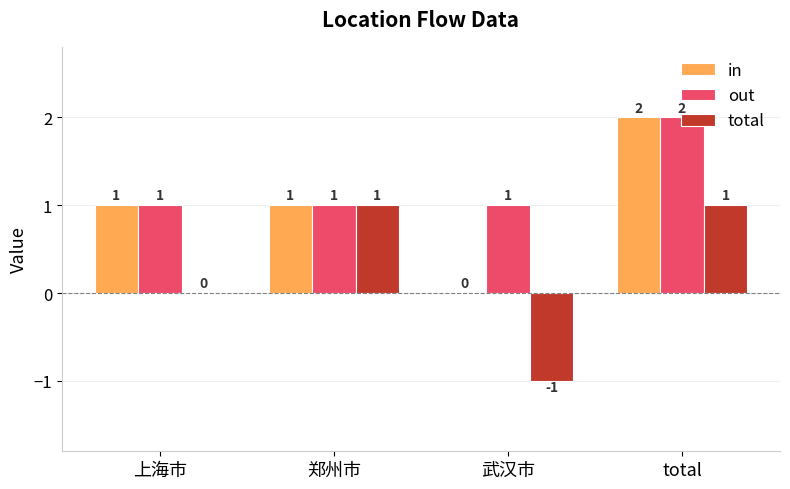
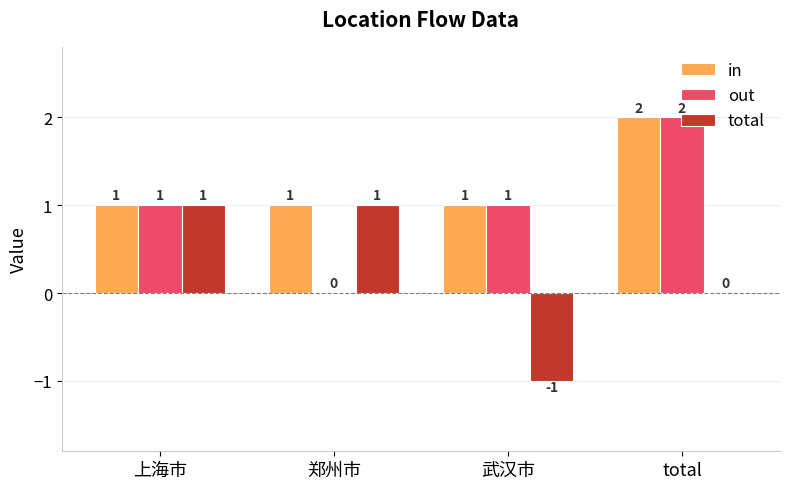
total, 上海市: 0 -> 1
out, 郑州市: 1 -> 0
in, 武汉市: 0 -> 1
total, total: 1 -> 0
